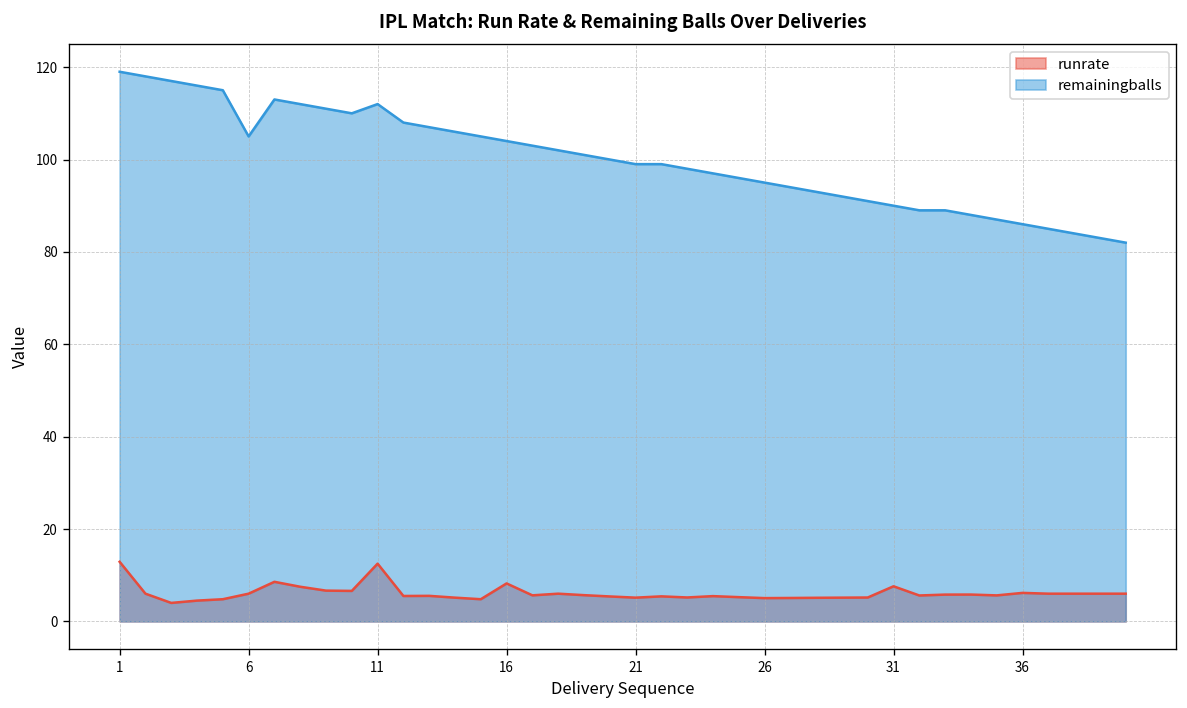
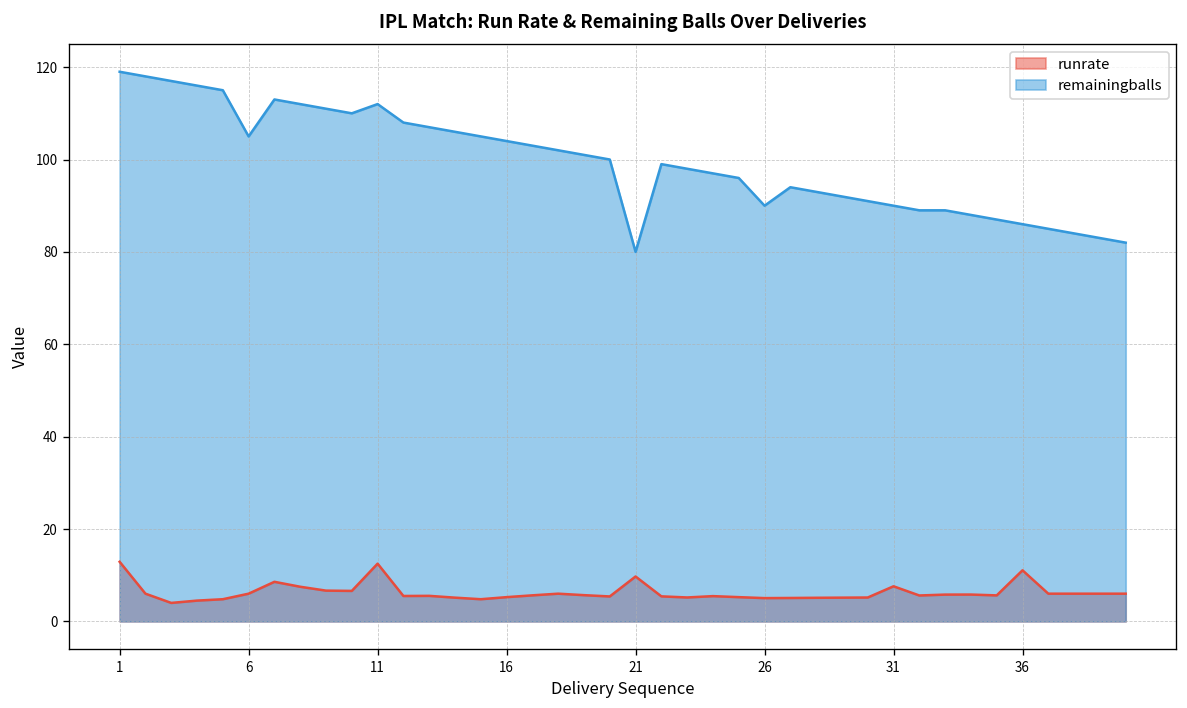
runrate, 16: 8 -> 5
runrate, 21: 5 -> 10
remainingballs, 21: 99 -> 80
remainingballs, 26: 95 -> 90
runrate, 36: 6 -> 11
